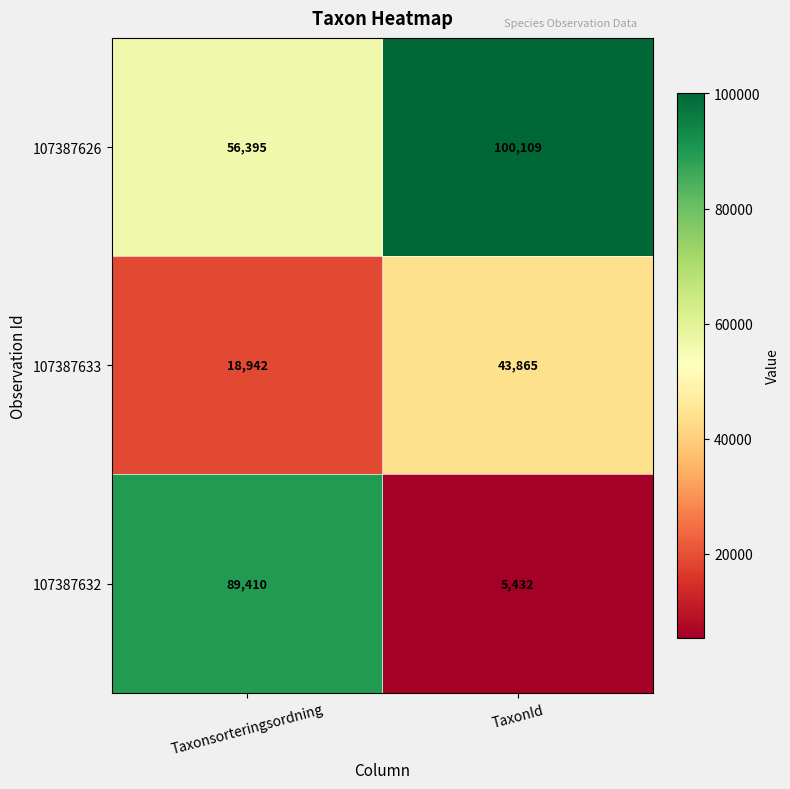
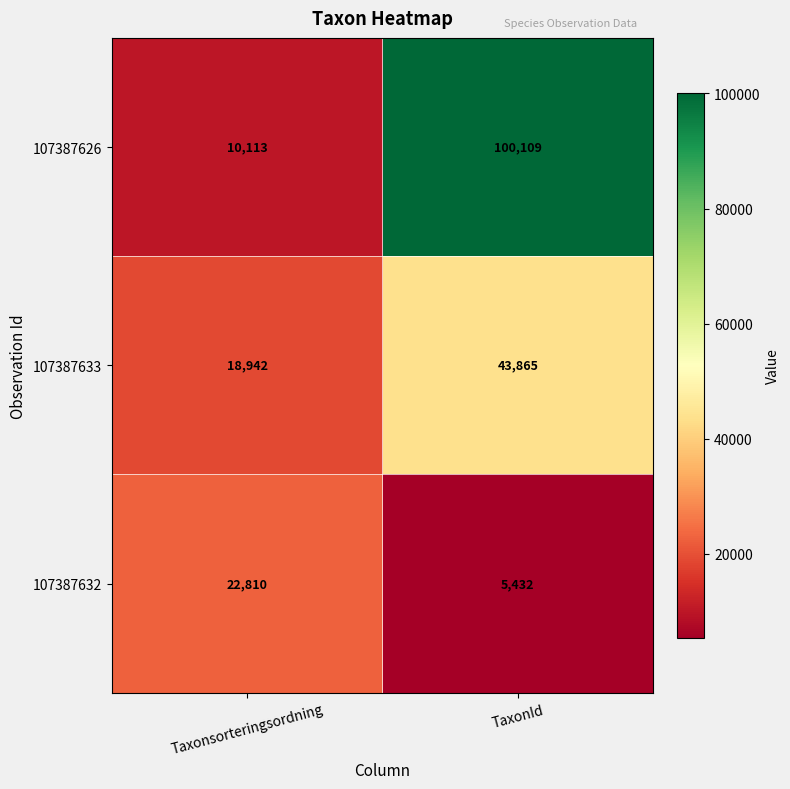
107387626, Taxonsorteringsordning: 56,395 -> 10,113
107387632, Taxonsorteringsordning: 89,410 -> 22,810
